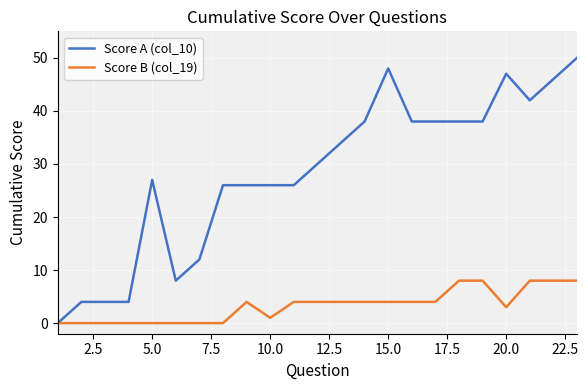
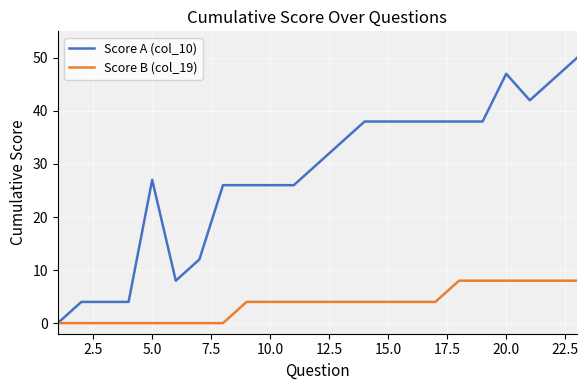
Score B (col_19), 10.0: 1 -> 4
Score A (col_10), 15.0: 48 -> 38
Score B (col_19), 20.0: 3 -> 8
